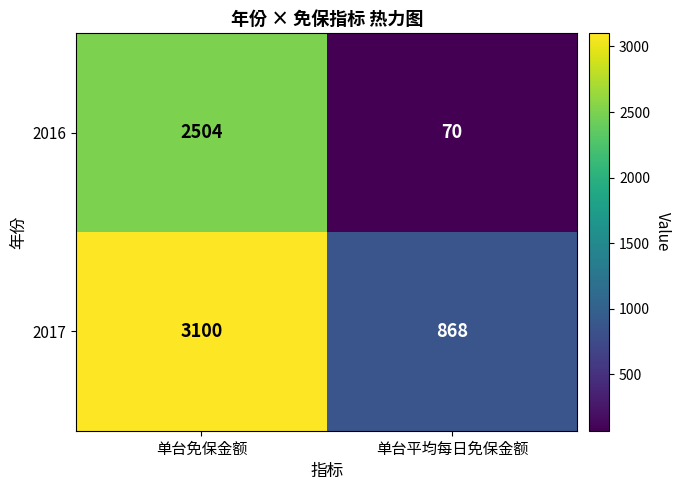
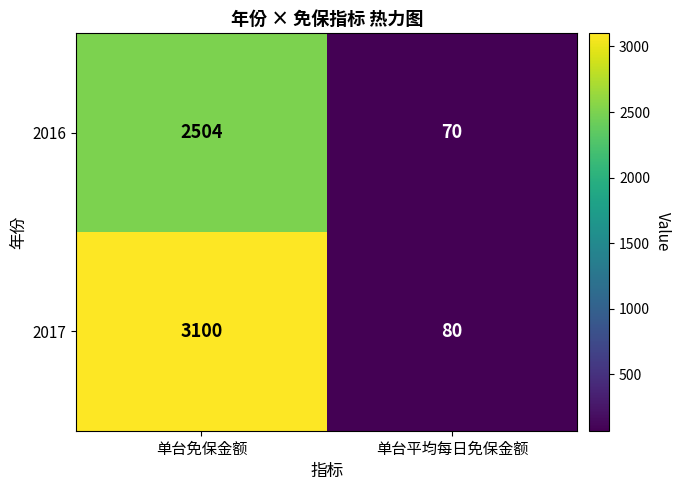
2017, 单台平均每日免保金额: 868 -> 80
